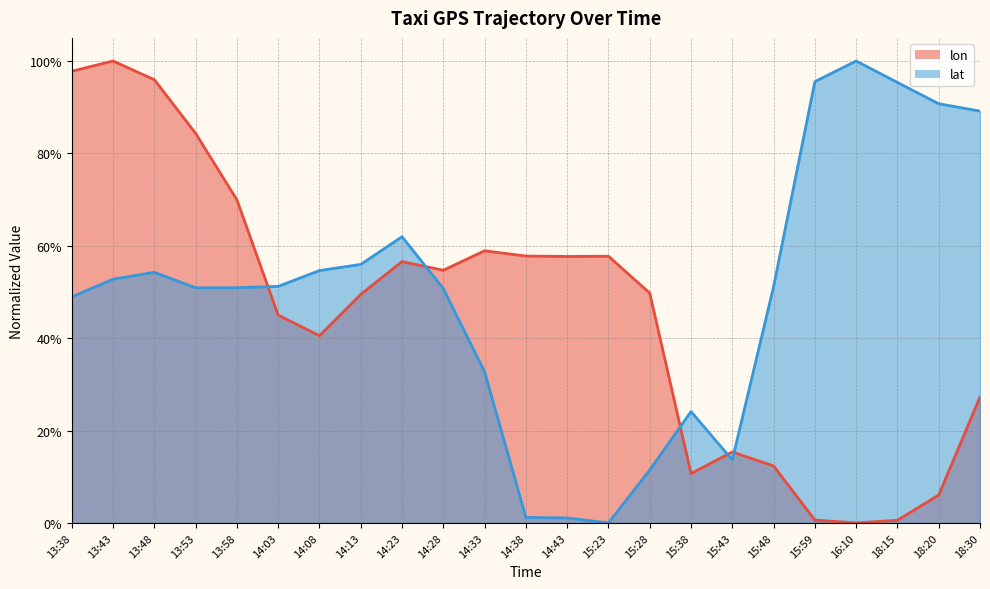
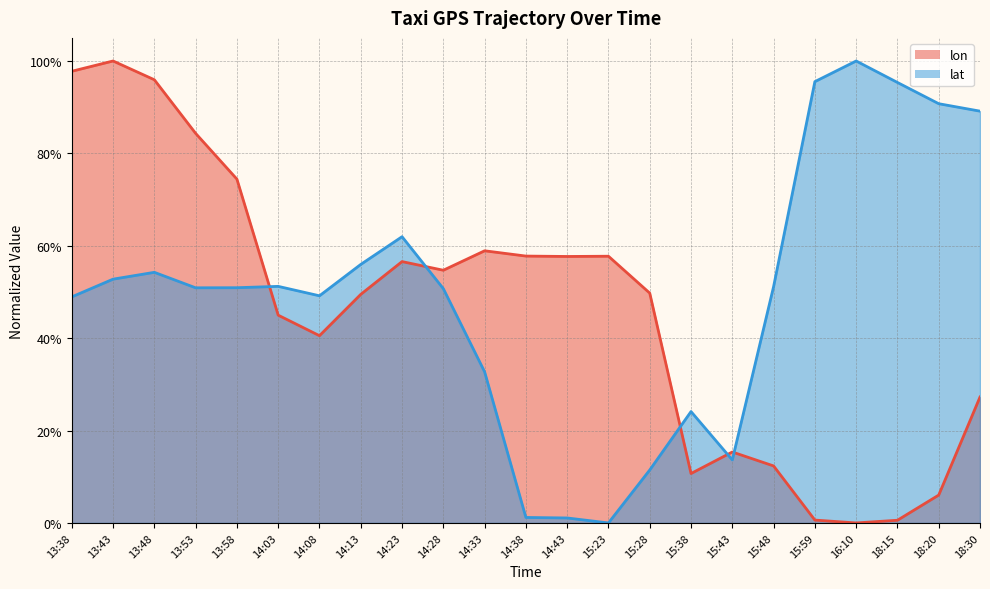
lon, 13:58: 70% -> 74%
lat, 14:08: 55% -> 49%
